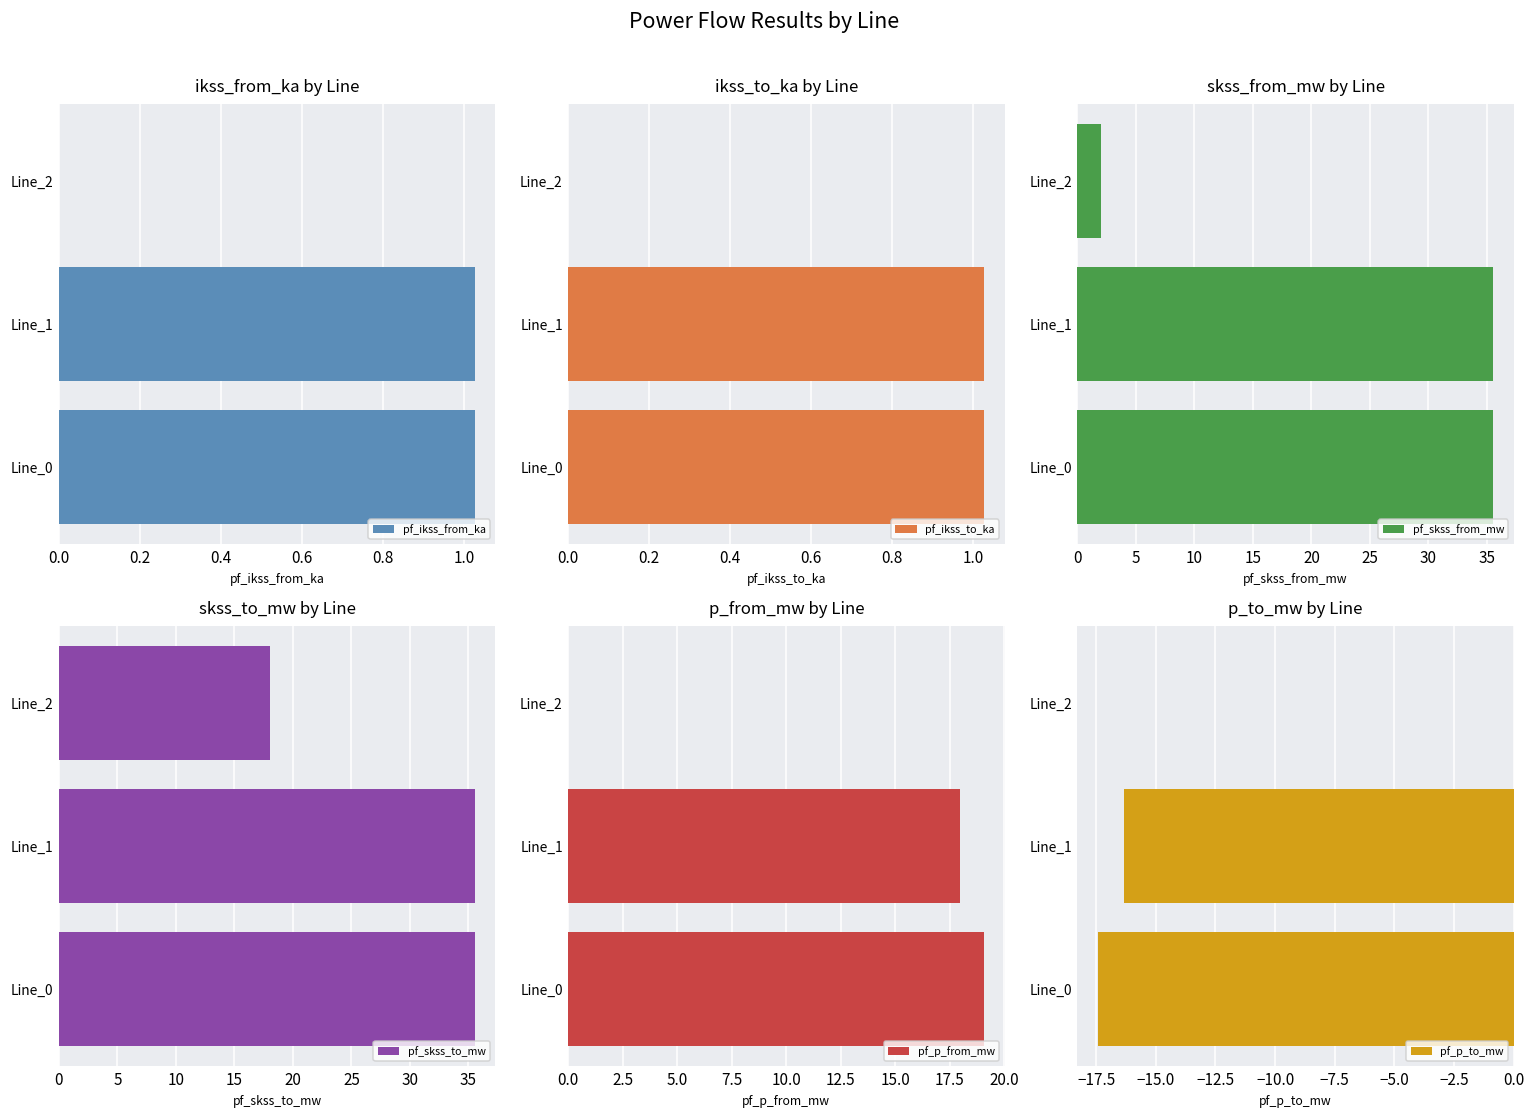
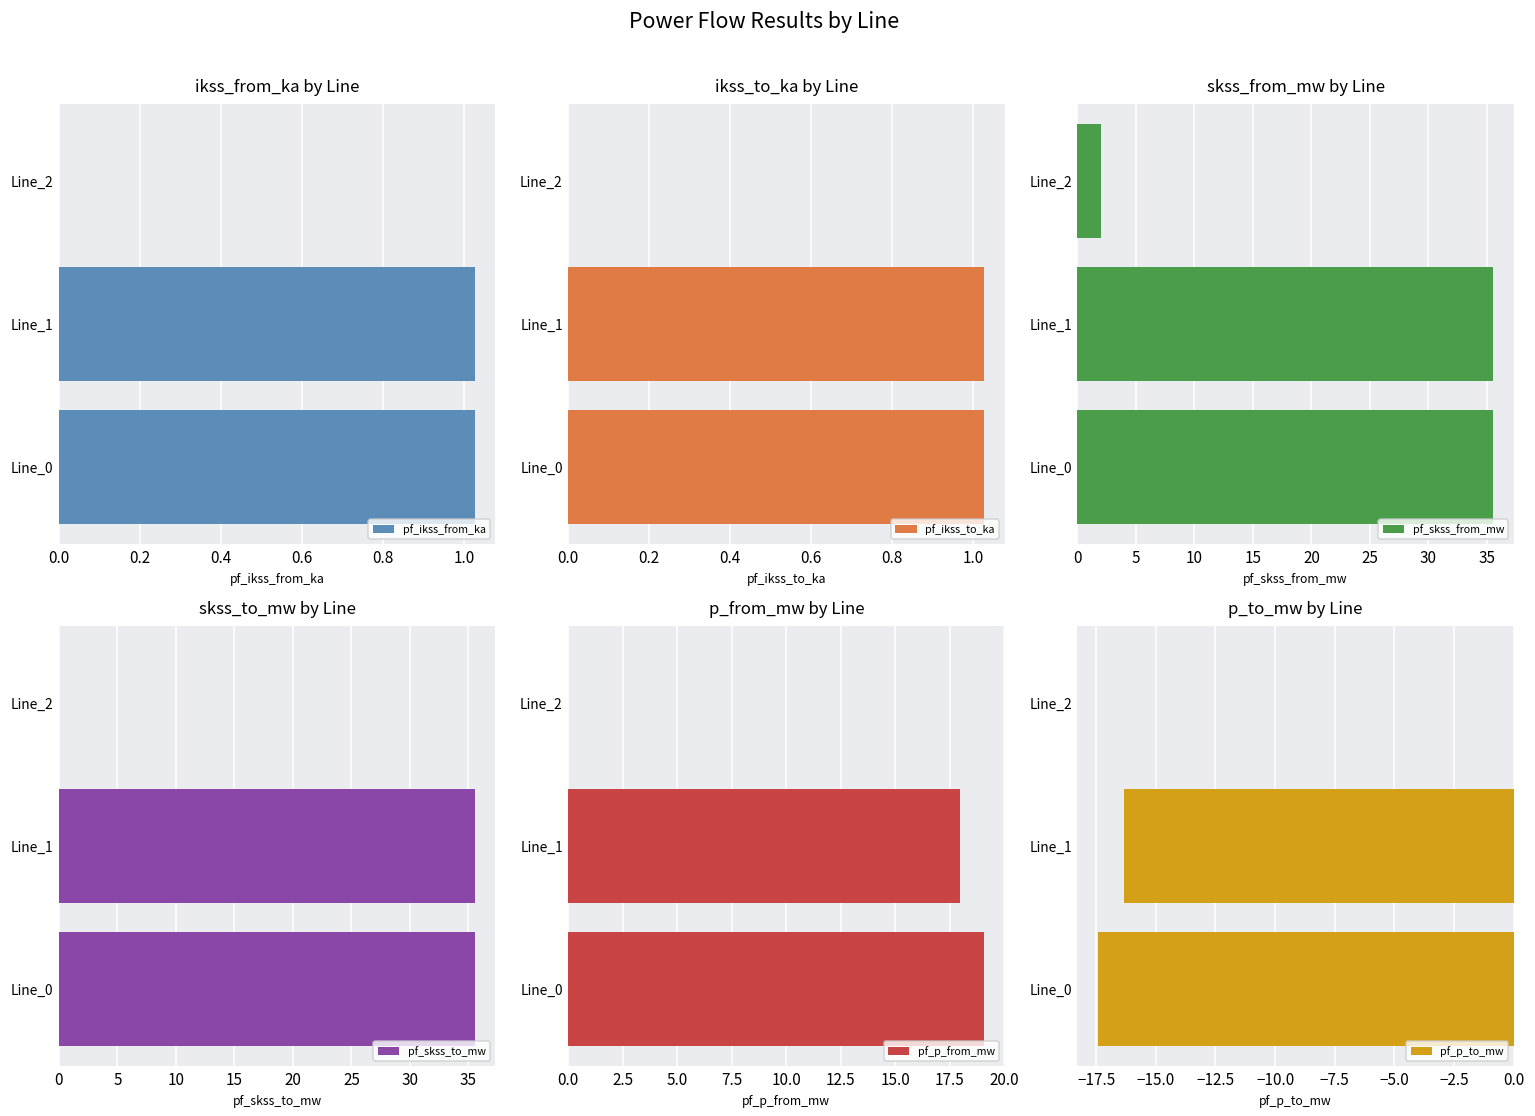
skss_to_mw by Line, Line_2: 18 -> 0
